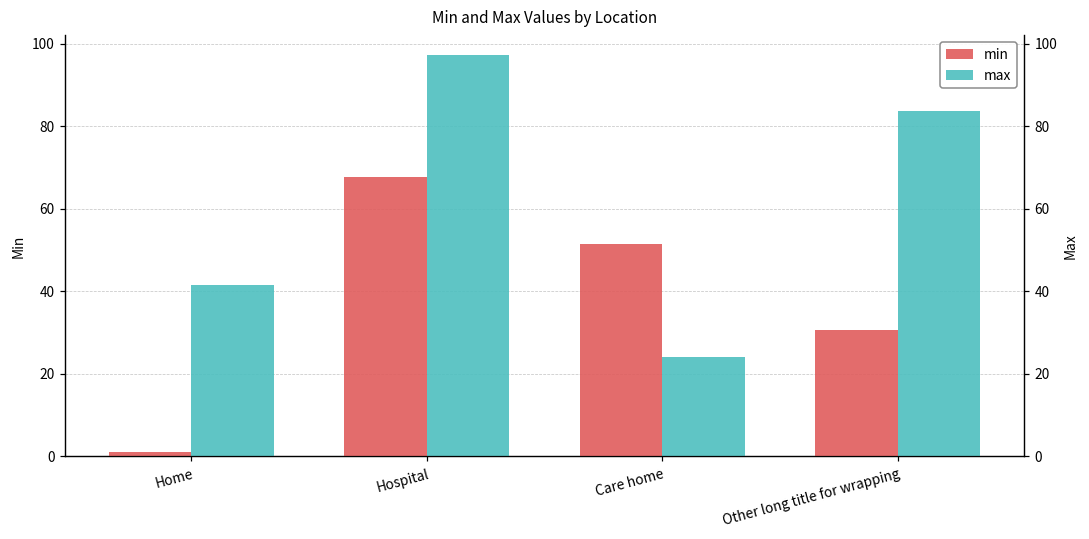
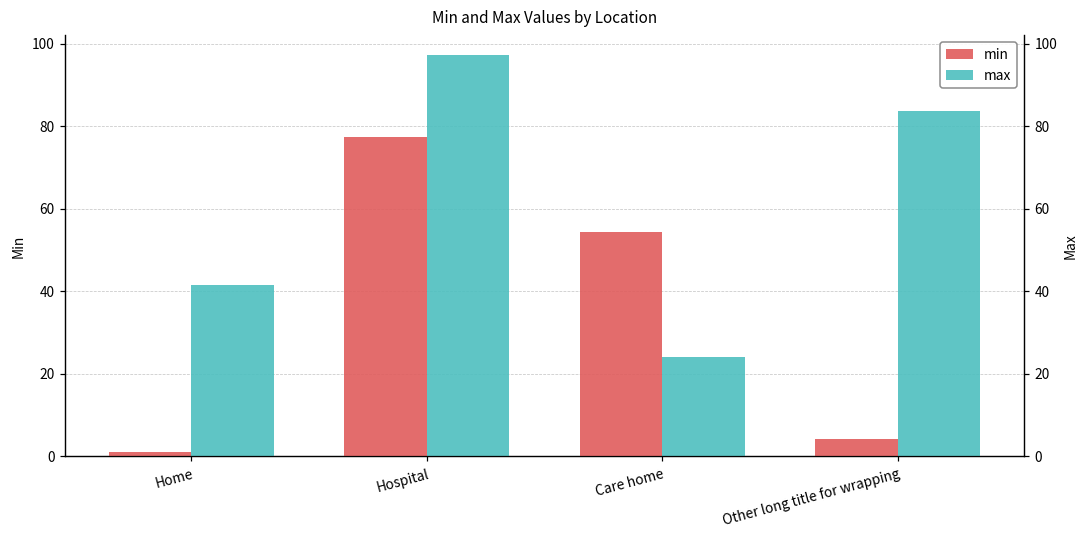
min, Hospital: 68 -> 77
min, Care home: 51 -> 54
min, Other long title for wrapping: 31 -> 4
